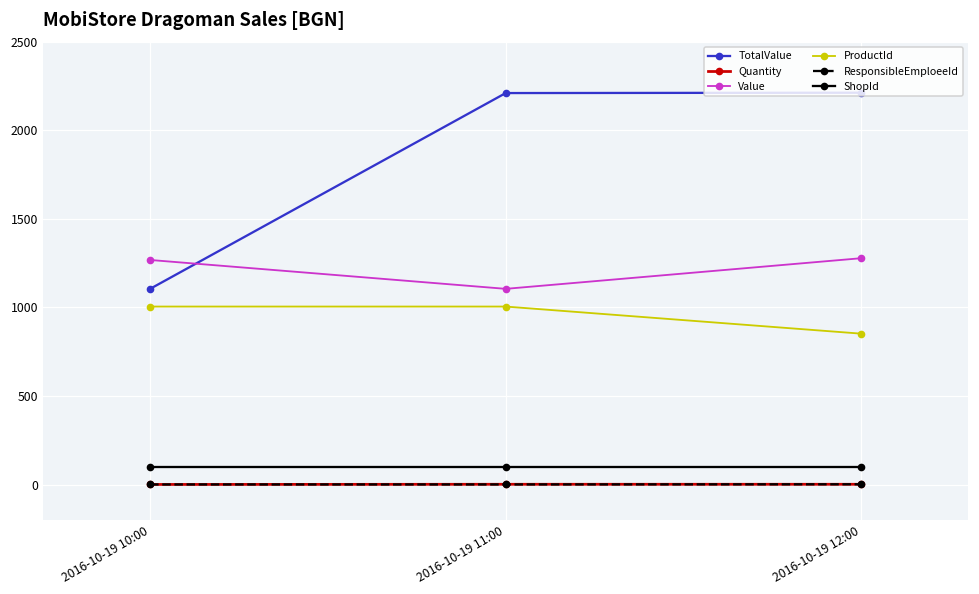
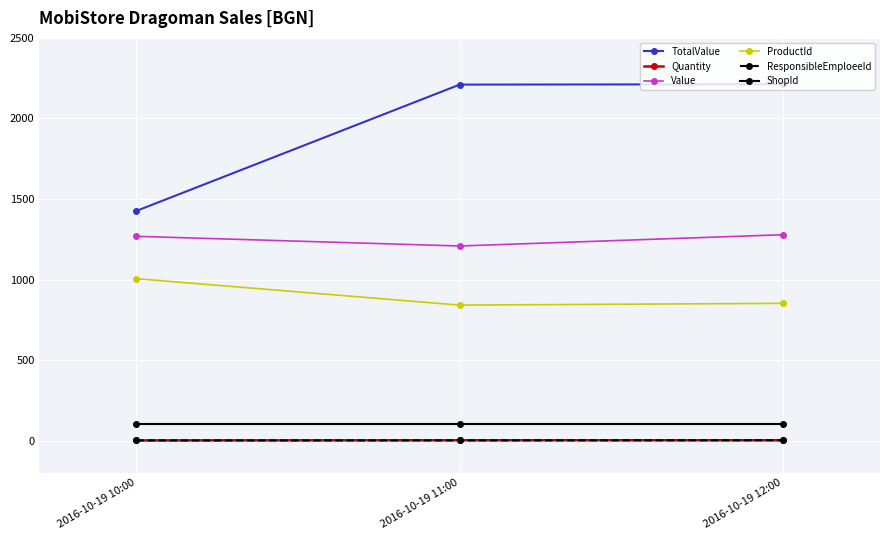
TotalValue, 2016-10-19 10:00: 1110 -> 1430
Value, 2016-10-19 11:00: 1110 -> 1210
ProductId, 2016-10-19 11:00: 1010 -> 840
